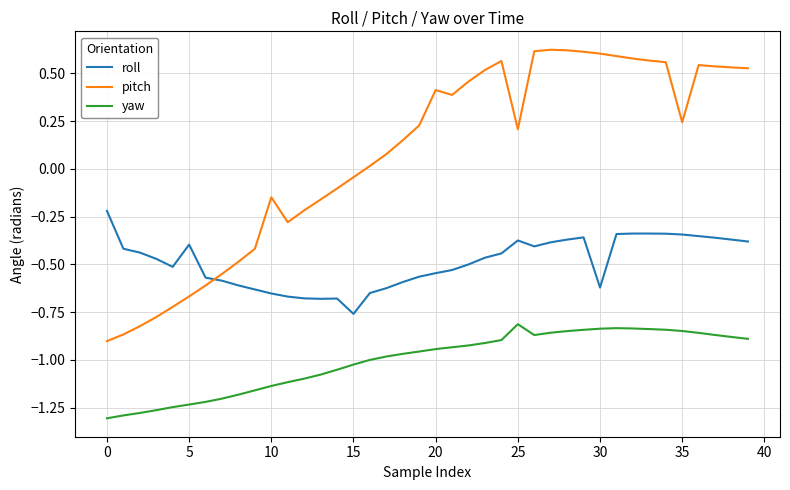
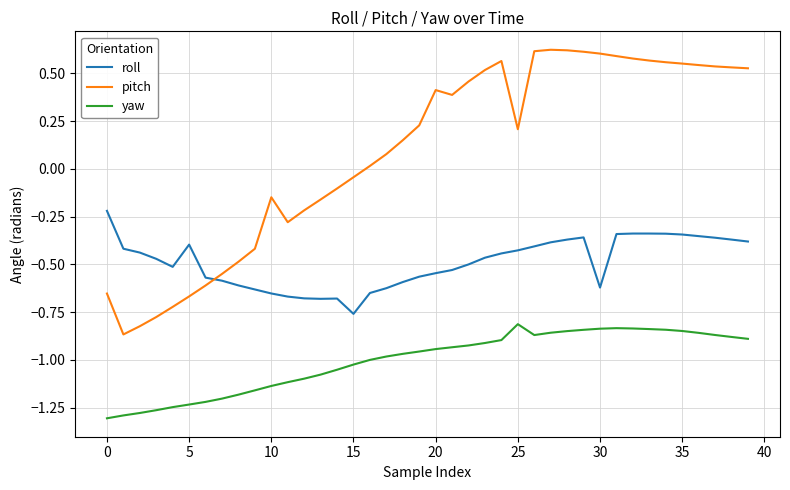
pitch, 0: -0.90 -> -0.65
roll, 25: -0.37 -> -0.43
pitch, 35: 0.24 -> 0.55
